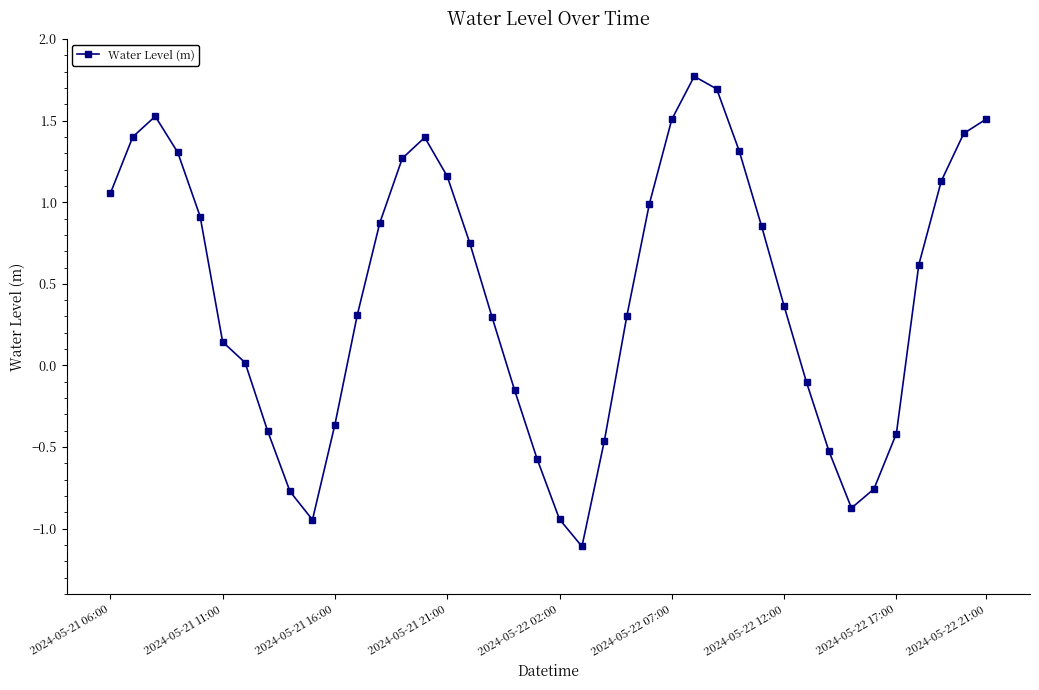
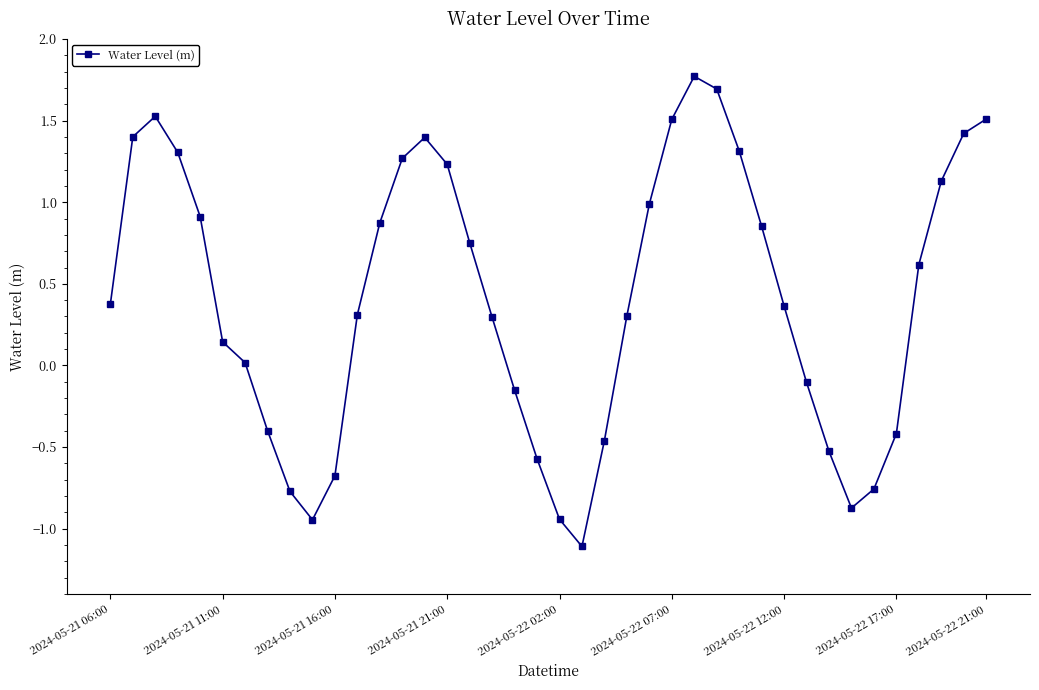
2024-05-21 06:00: 1.05 -> 0.38
2024-05-21 16:00: -0.36 -> -0.68
2024-05-21 21:00: 1.16 -> 1.23
